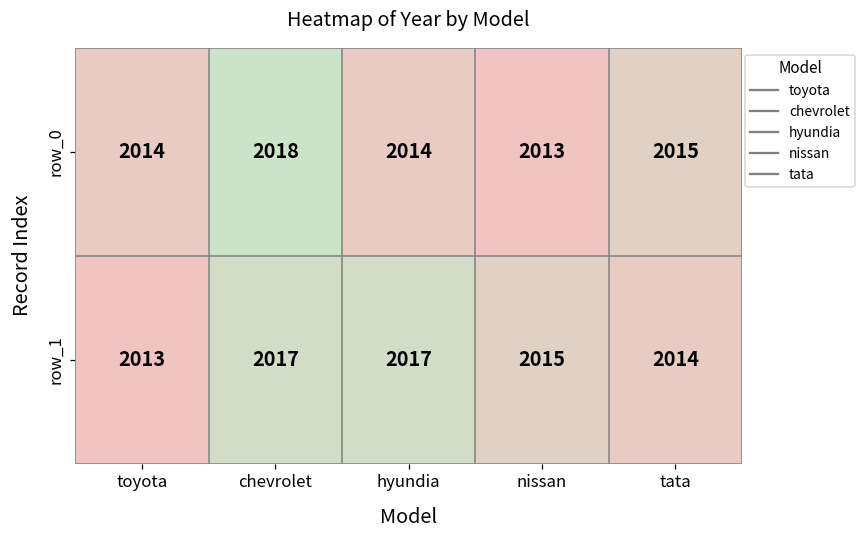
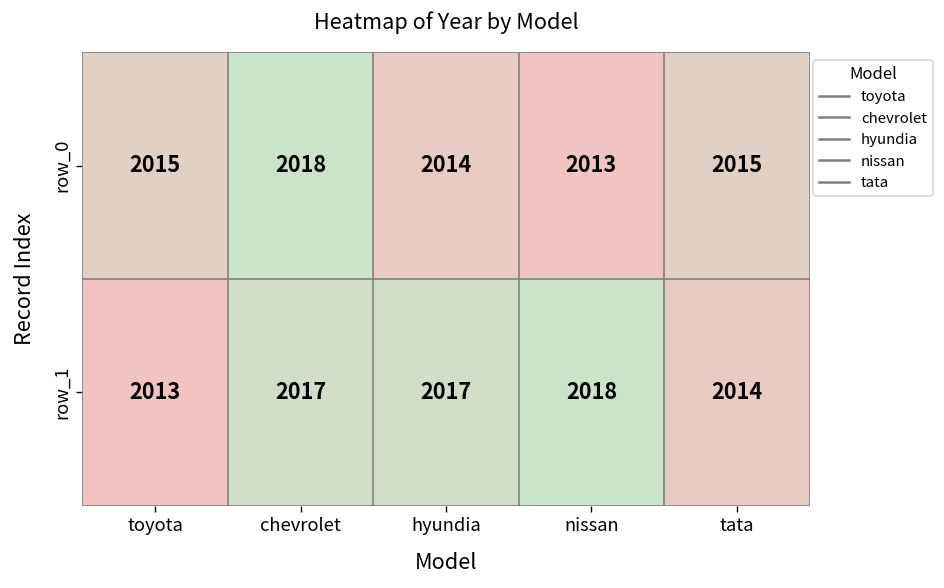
row_0, toyota: 2014 -> 2015
row_1, nissan: 2015 -> 2018
